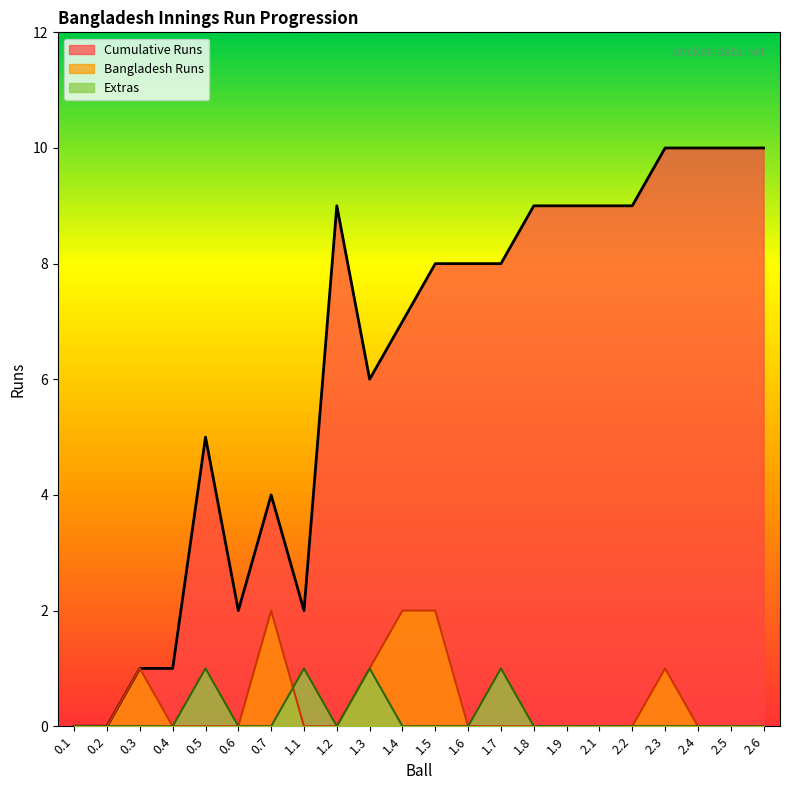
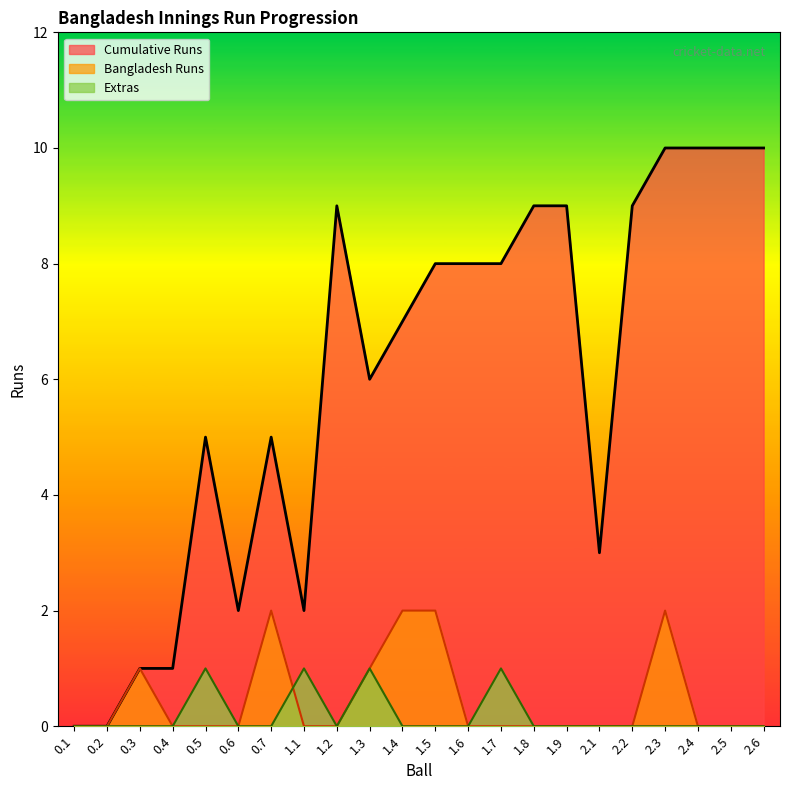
Cumulative Runs, 0.7: 4 -> 5
Cumulative Runs, 2.1: 9 -> 3
Bangladesh Runs, 2.3: 1 -> 2
